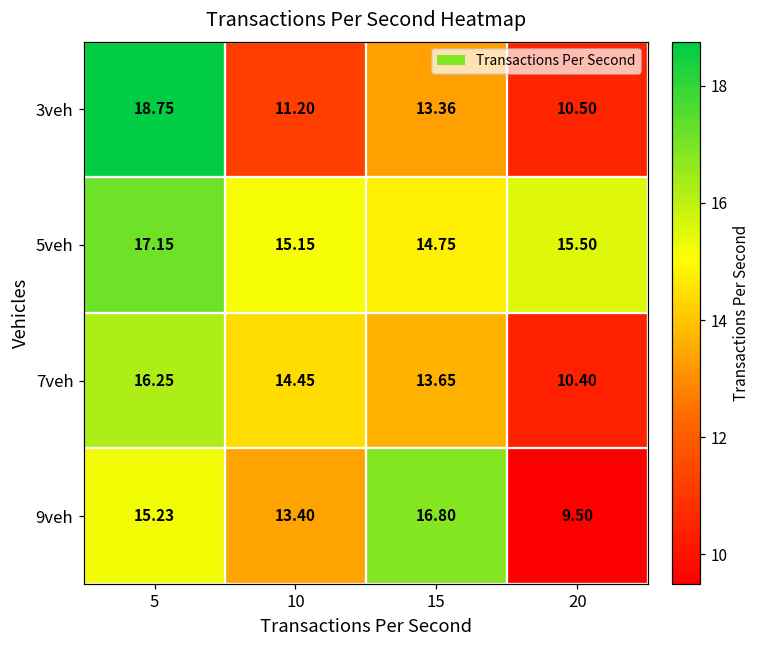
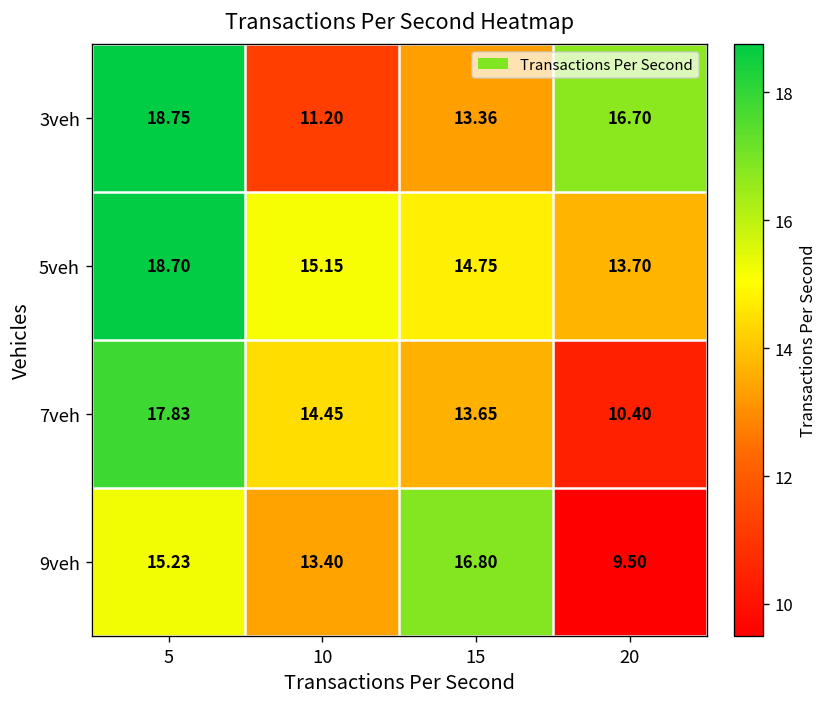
3veh, 20: 10.50 -> 16.70
5veh, 5: 17.15 -> 18.70
5veh, 20: 15.50 -> 13.70
7veh, 5: 16.25 -> 17.83
